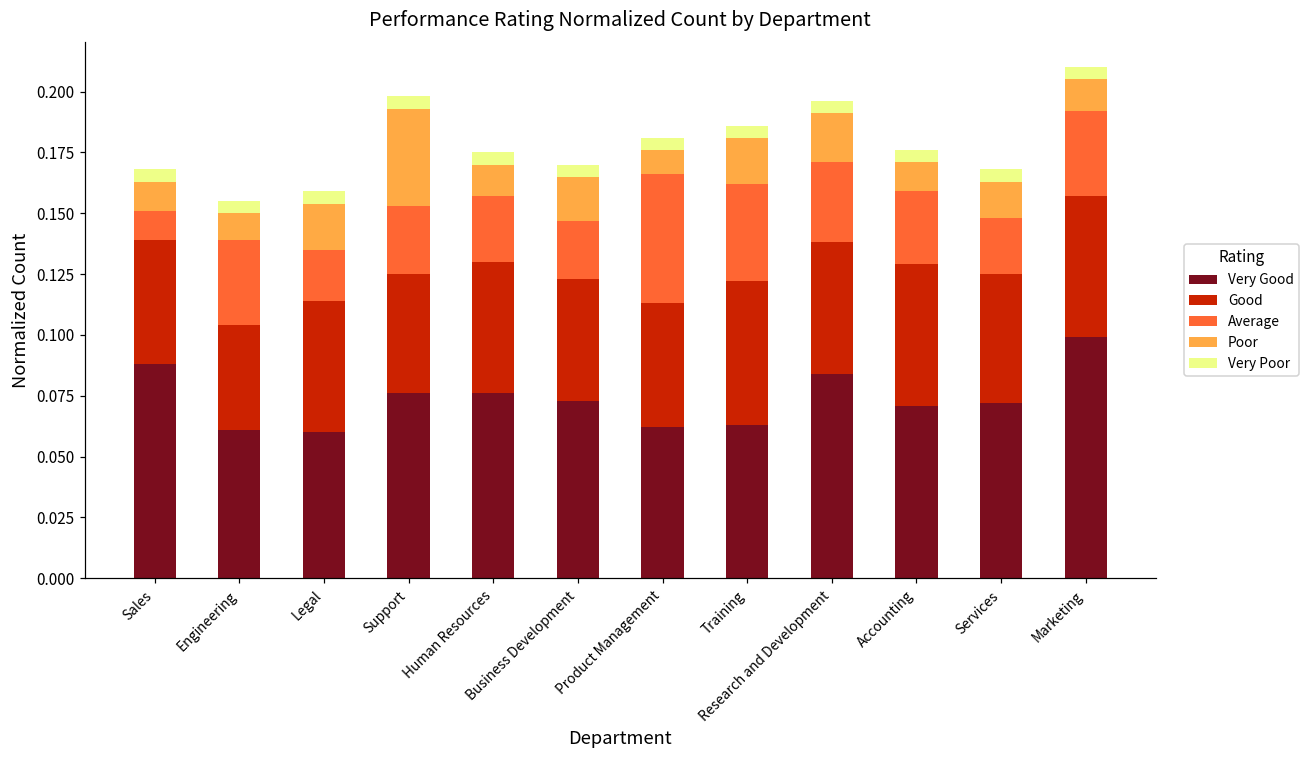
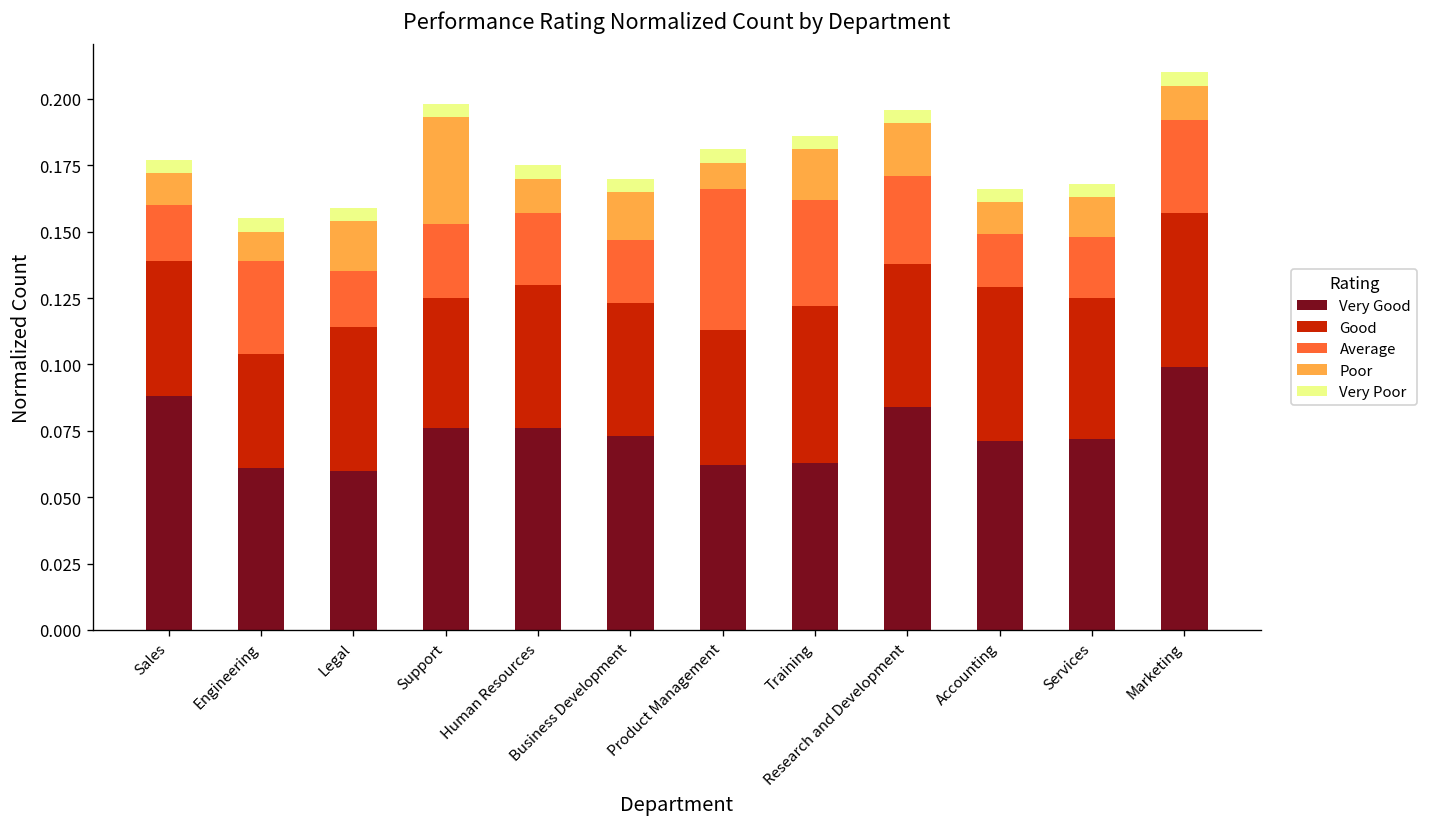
Average, Sales: 0.012 -> 0.021
Average, Accounting: 0.03 -> 0.02
